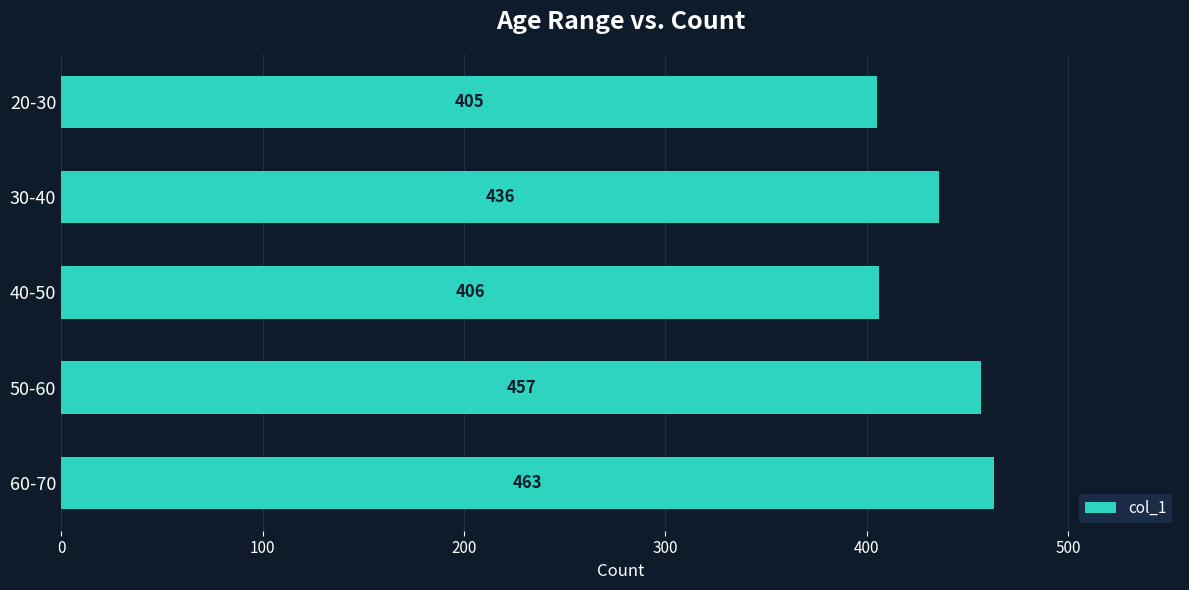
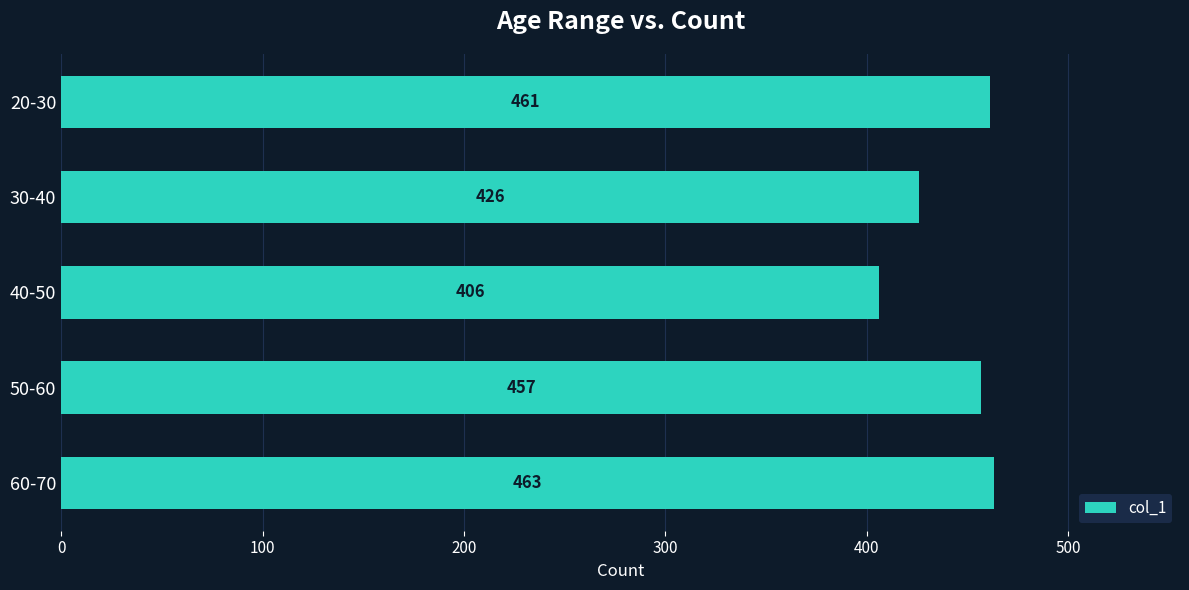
20-30: 405 -> 461
30-40: 436 -> 426
